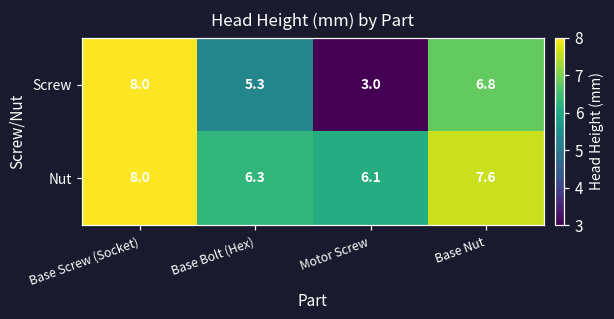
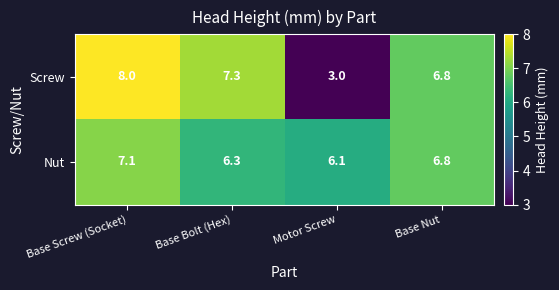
Screw, Base Bolt (Hex): 5.3 -> 7.3
Nut, Base Screw (Socket): 8.0 -> 7.1
Nut, Base Nut: 7.6 -> 6.8
